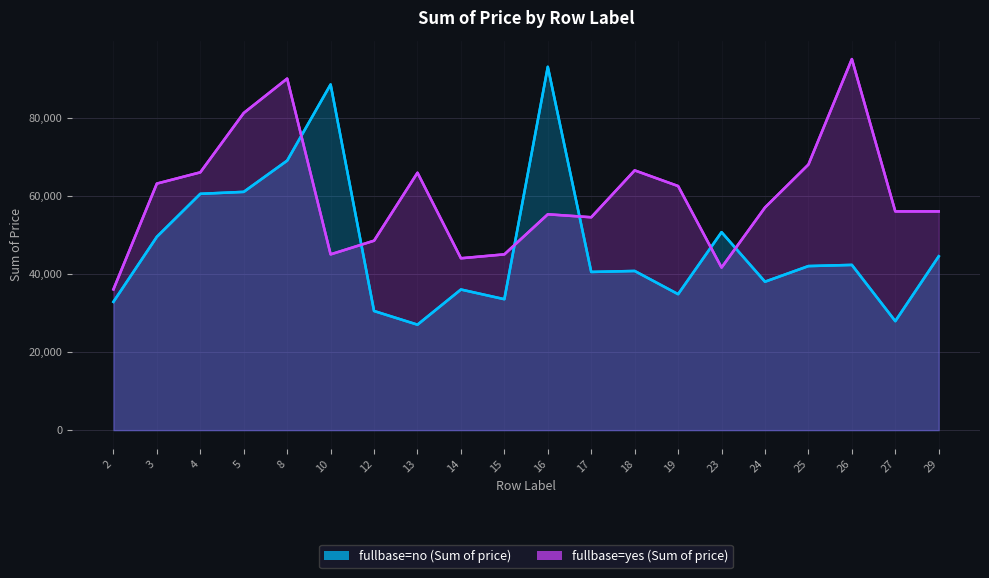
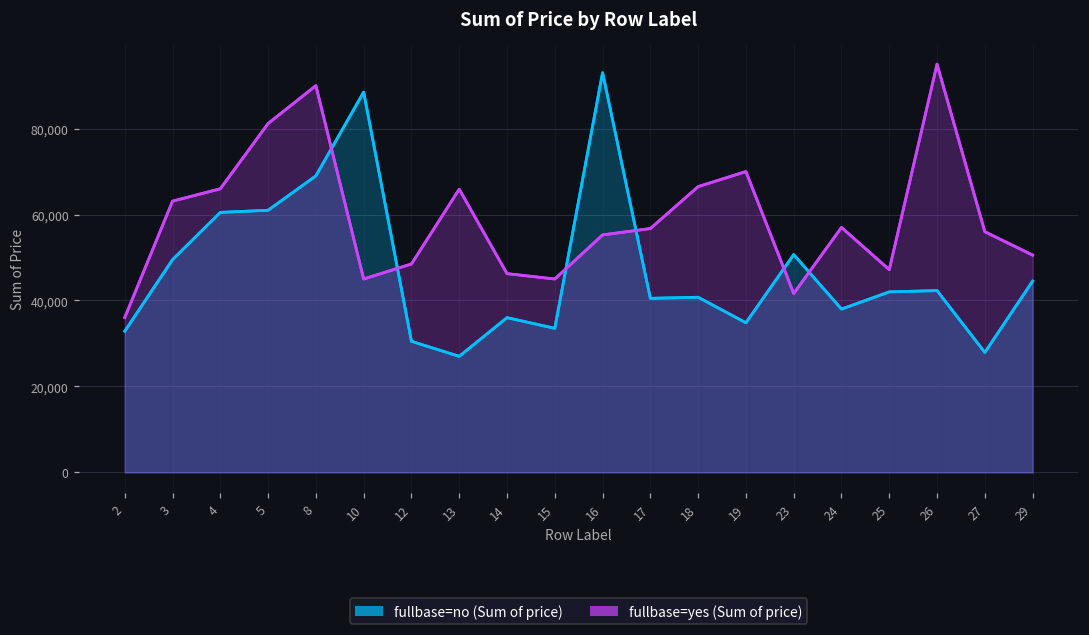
fullbase=yes (Sum of price), 14: 44,000 -> 46,000
fullbase=yes (Sum of price), 17: 55,000 -> 57,000
fullbase=yes (Sum of price), 19: 62,000 -> 70,000
fullbase=yes (Sum of price), 25: 68,000 -> 47,000
fullbase=yes (Sum of price), 29: 56,000 -> 51,000
